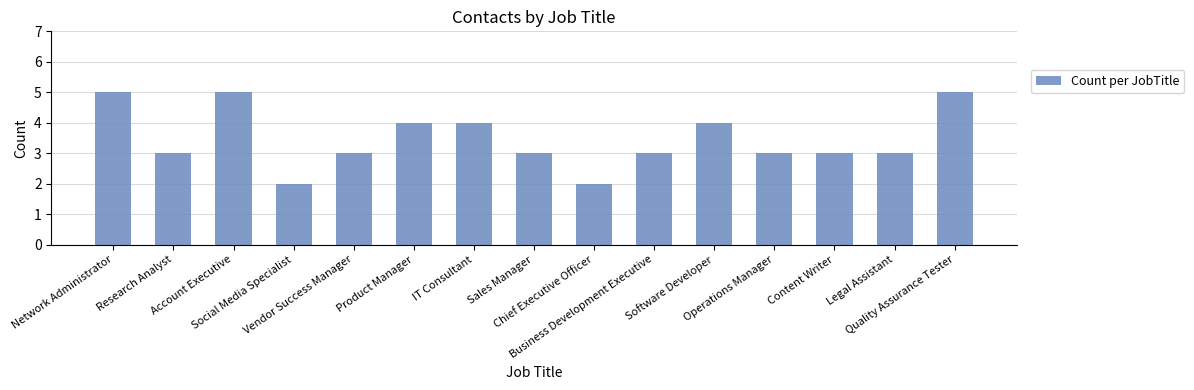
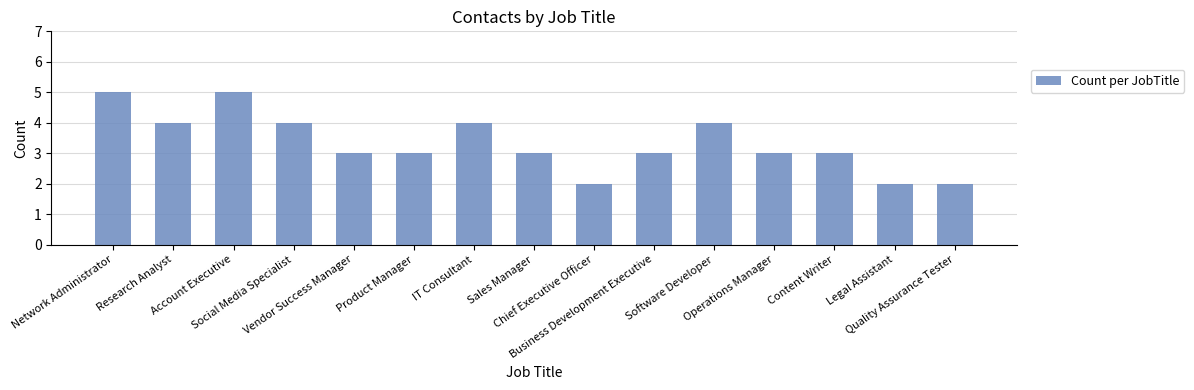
Research Analyst: 3 -> 4
Social Media Specialist: 2 -> 4
Product Manager: 4 -> 3
Legal Assistant: 3 -> 2
Quality Assurance Tester: 5 -> 2
